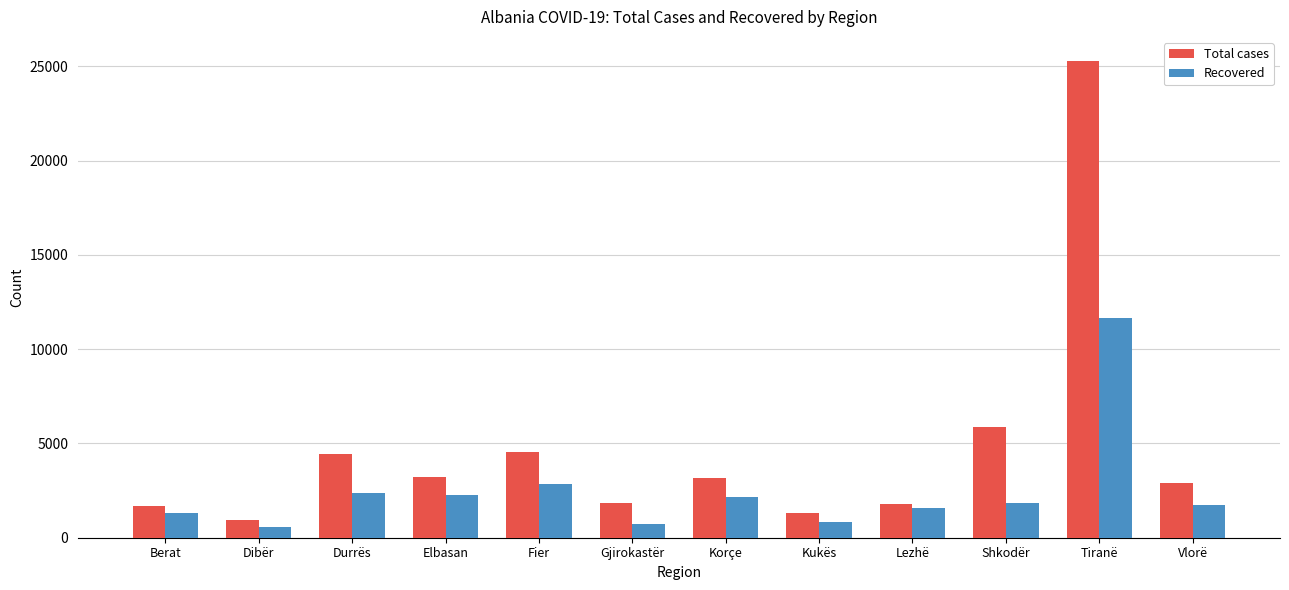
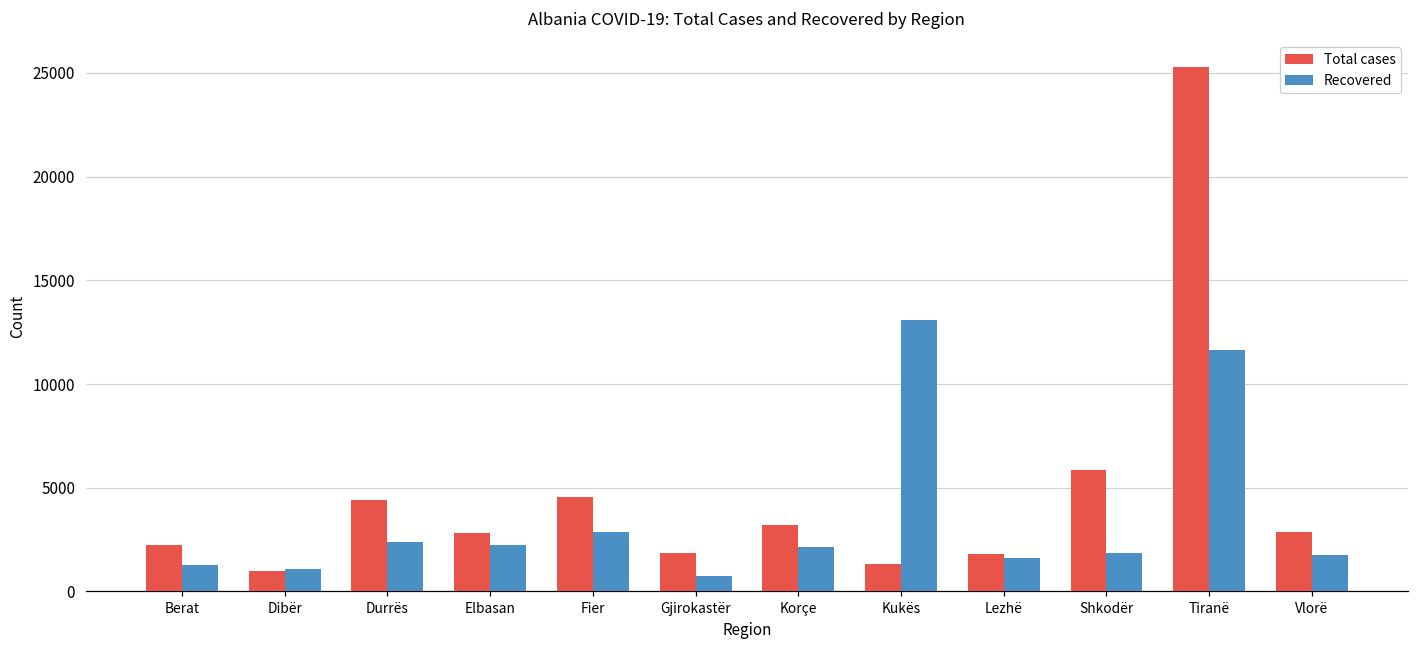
Total cases, Berat: 1700 -> 2200
Recovered, Dibër: 600 -> 1100
Total cases, Elbasan: 3200 -> 2800
Recovered, Kukës: 800 -> 13100
